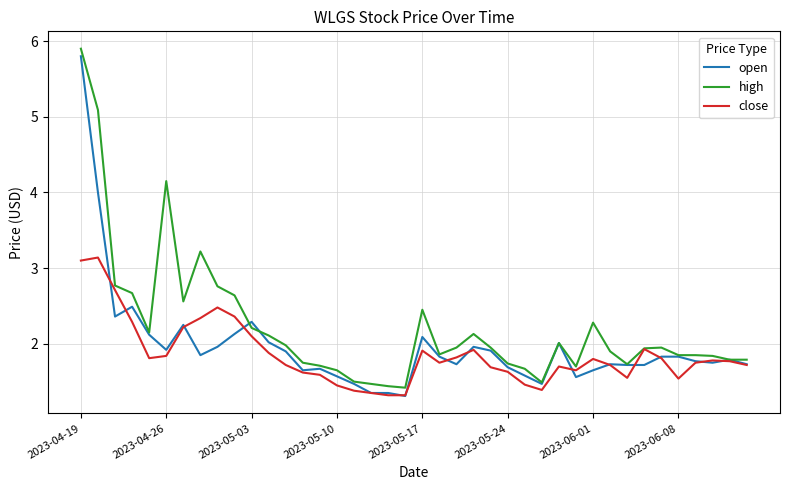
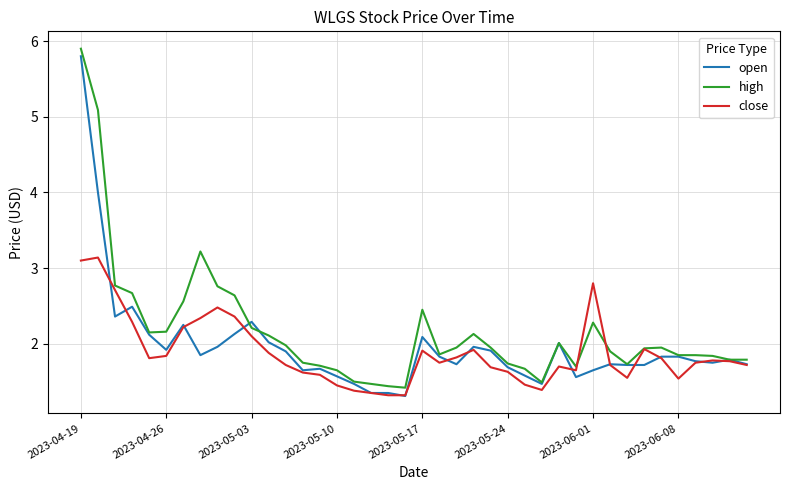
high, 2023-04-26: 4.2 -> 2.2
close, 2023-06-01: 1.8 -> 2.8
